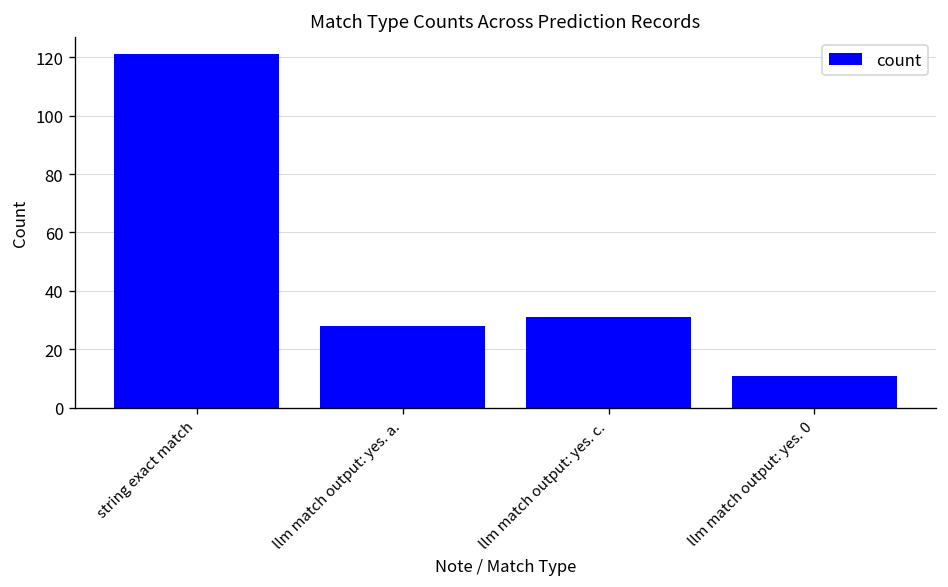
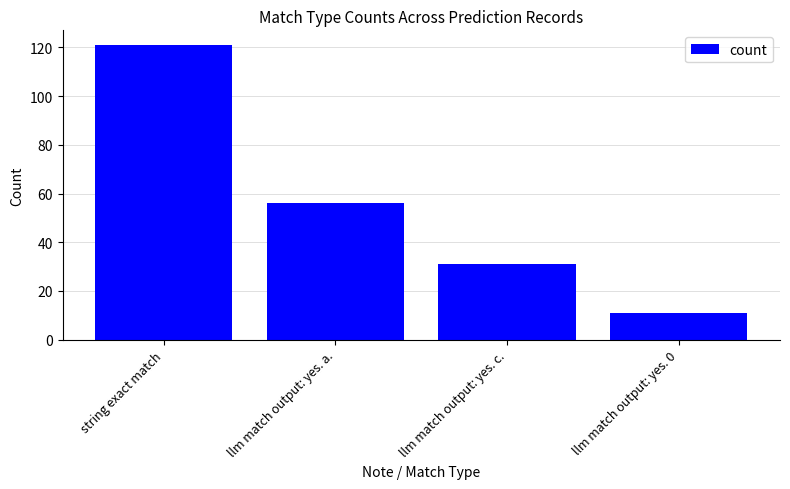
llm match output: yes. a.: 28 -> 56
